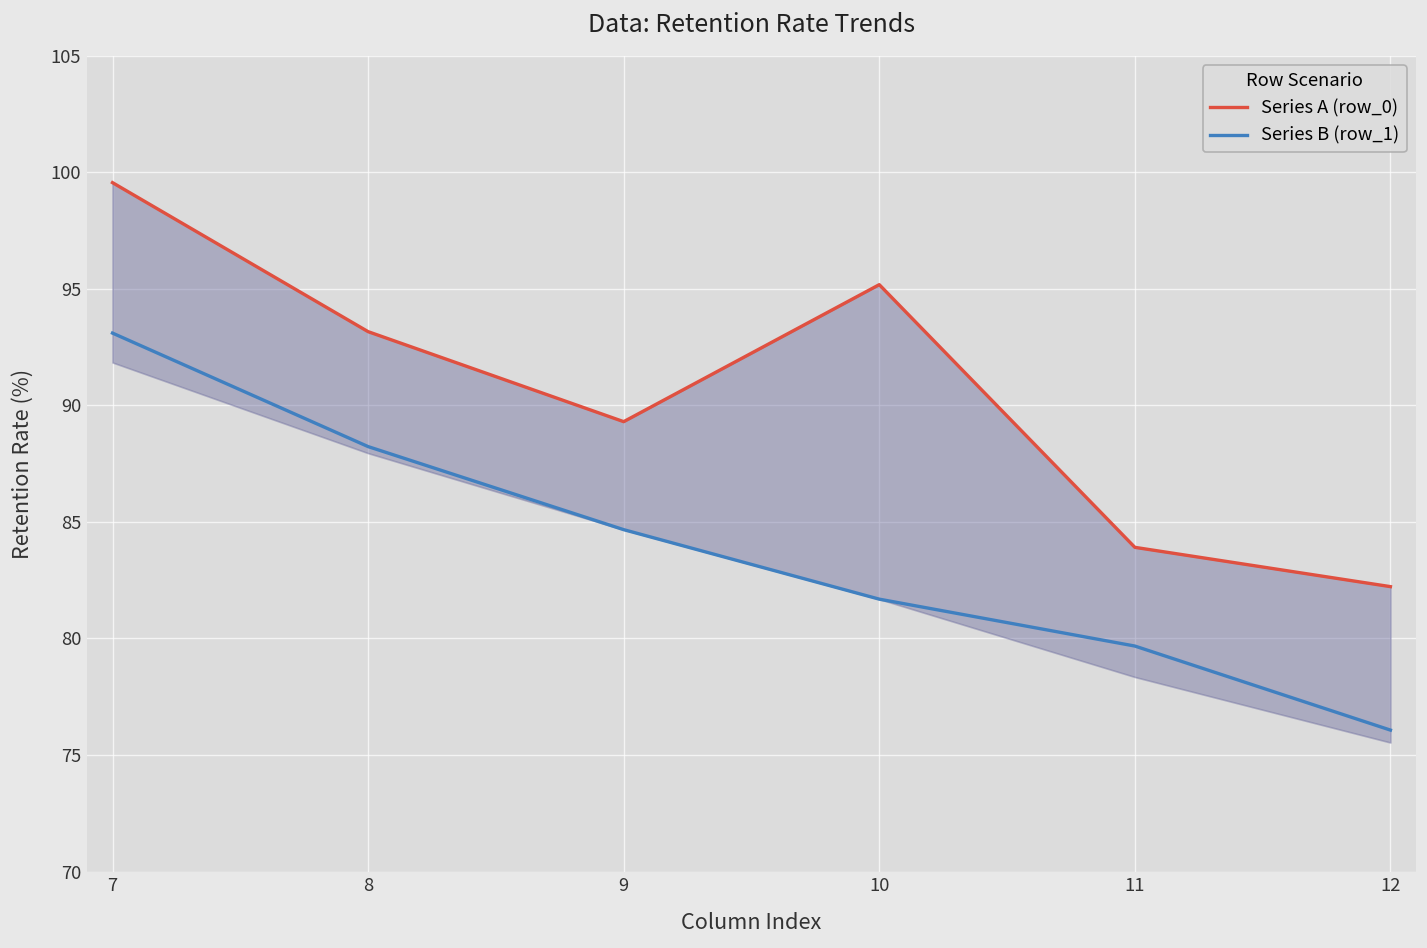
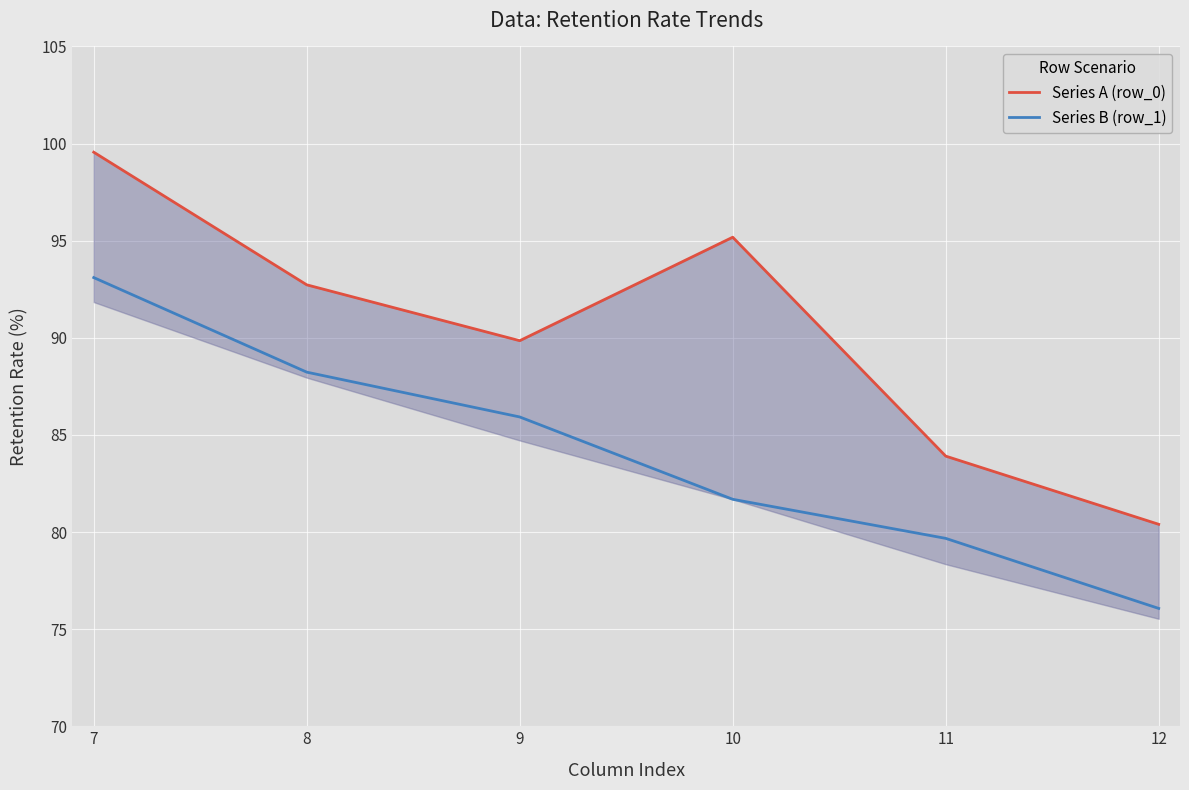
Series A (row_0), 8: 93.2 -> 92.7
Series A (row_0), 9: 89.3 -> 89.9
Series B (row_1), 9: 84.7 -> 85.9
Series A (row_0), 12: 82.2 -> 80.4
